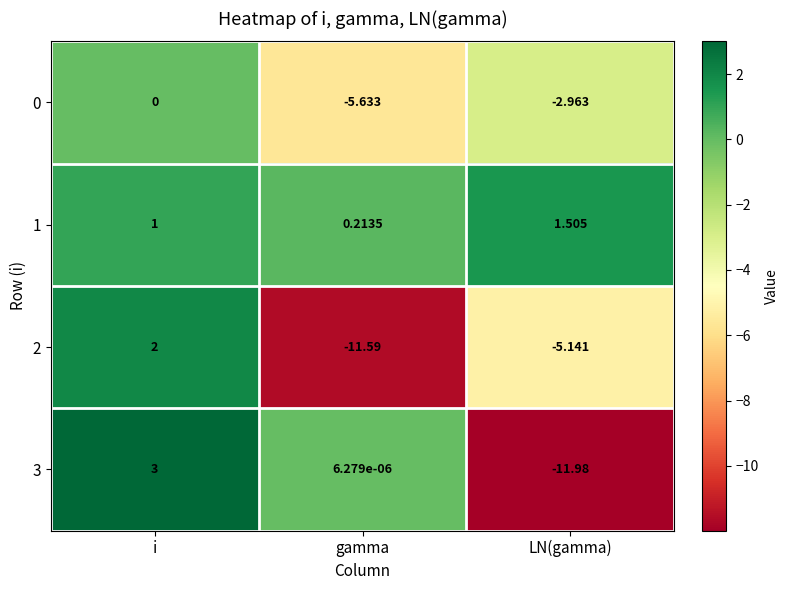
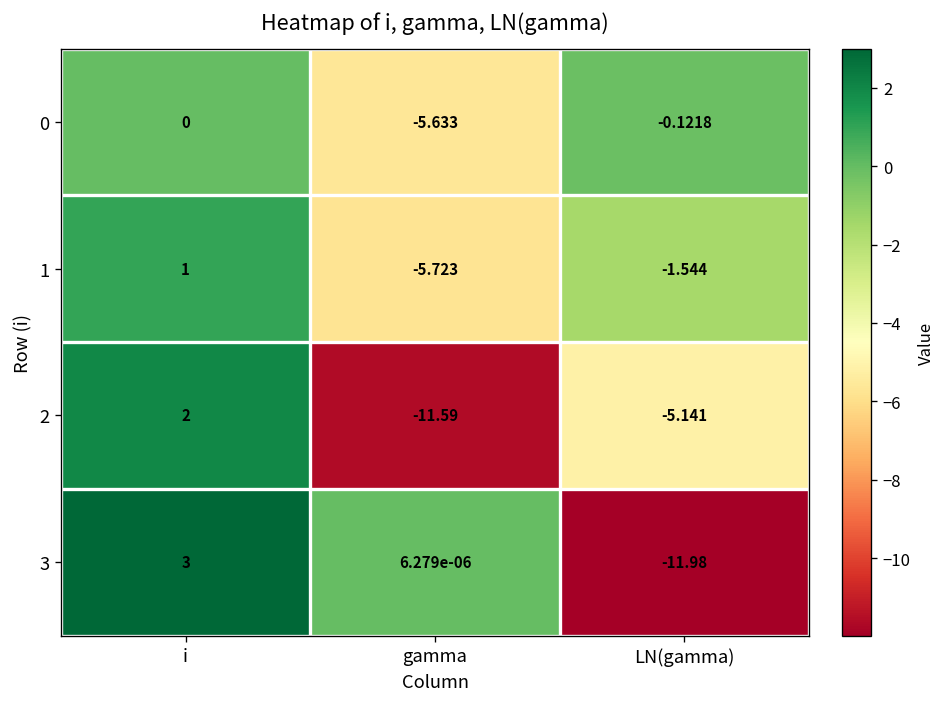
0, LN(gamma): -2.963 -> -0.1218
1, gamma: 0.2135 -> -5.723
1, LN(gamma): 1.505 -> -1.544
